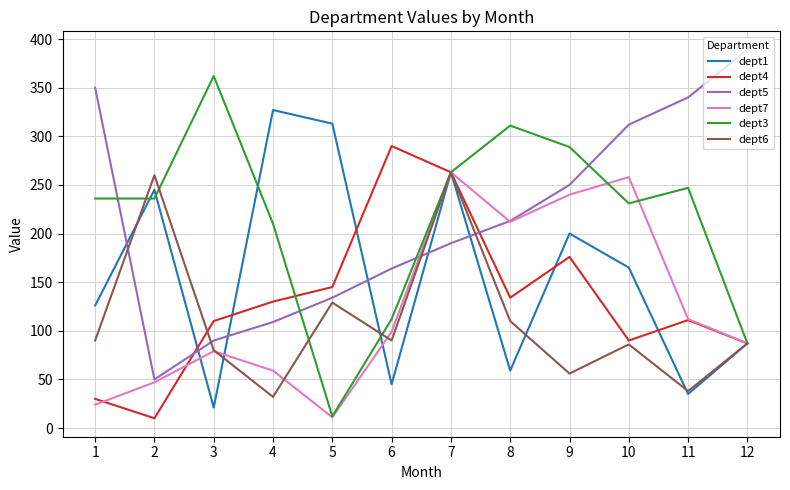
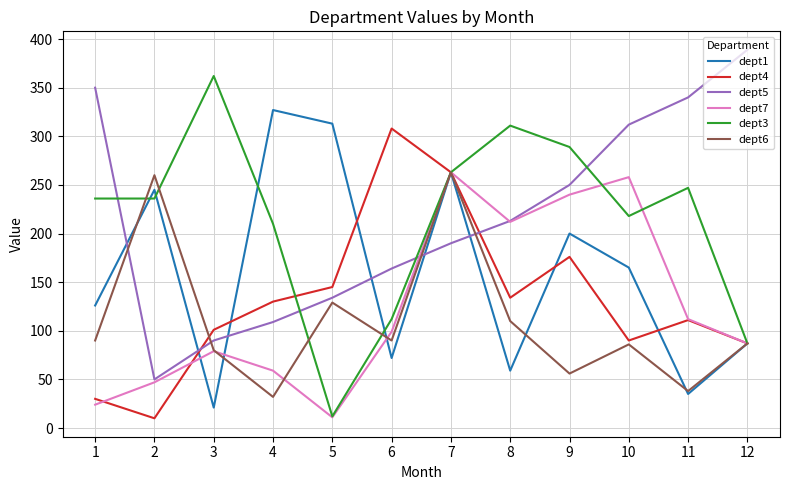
dept4, 3: 110 -> 100
dept1, 6: 50 -> 70
dept4, 6: 290 -> 310
dept3, 10: 230 -> 220
